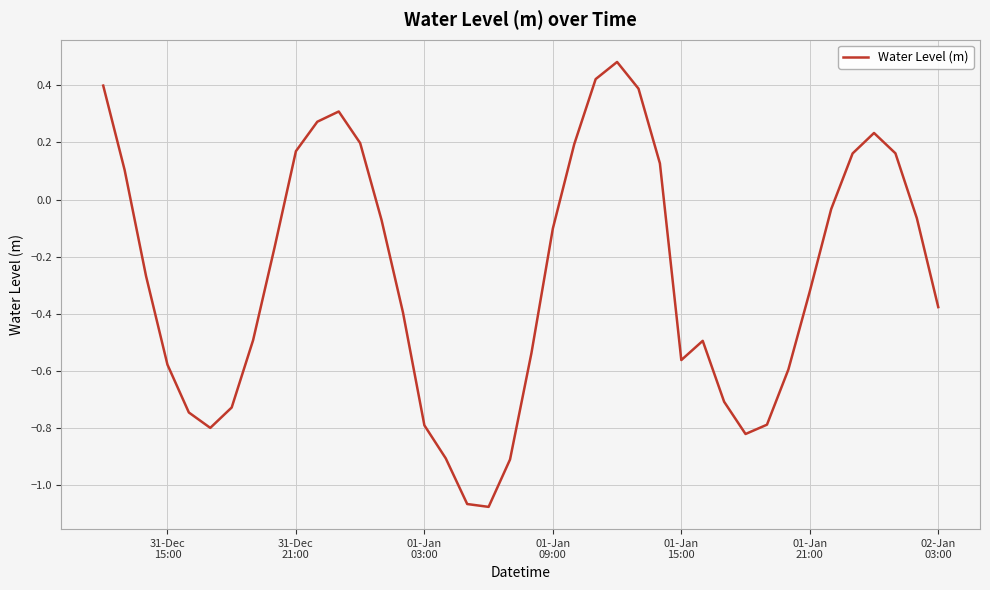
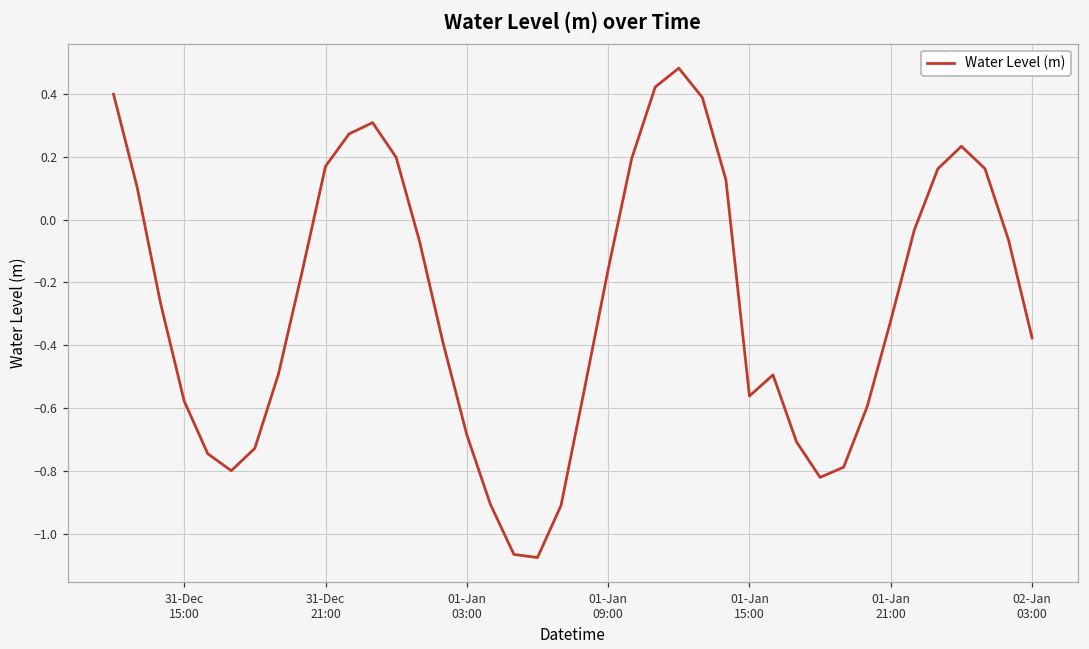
01-Jan 03:00: -0.79 -> -0.68
01-Jan 09:00: -0.10 -> -0.16
